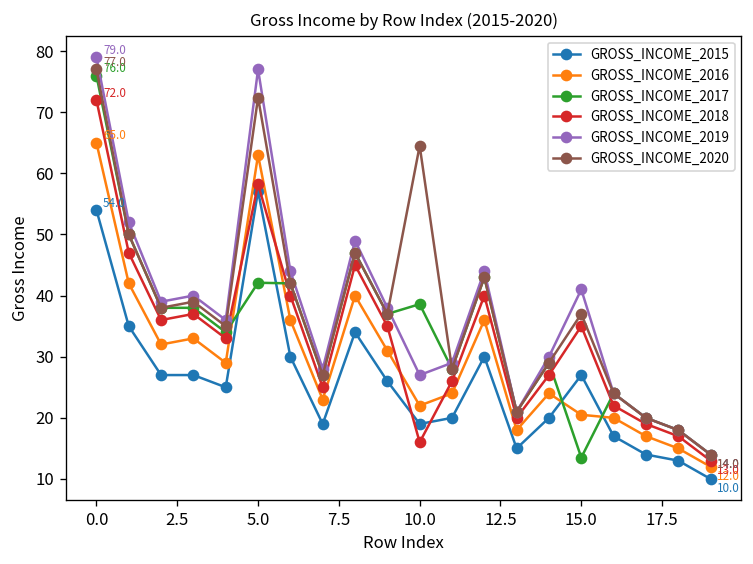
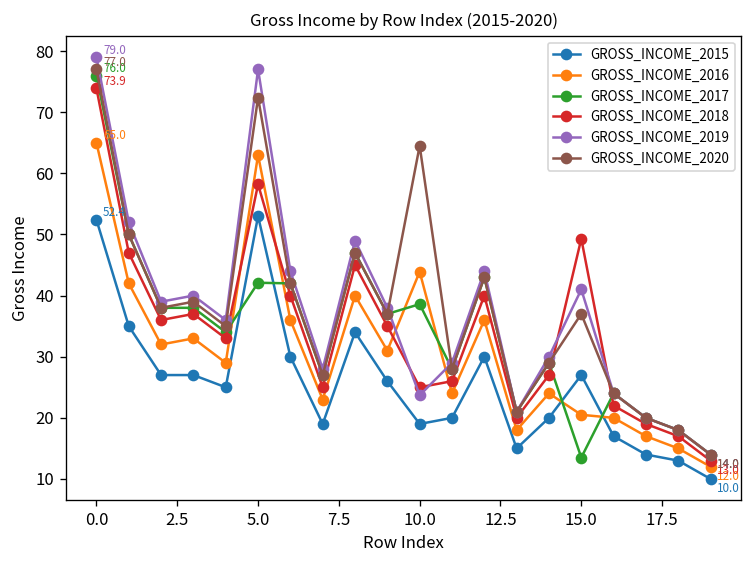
GROSS_INCOME_2015, 0.0: 54.0 -> 52.4
GROSS_INCOME_2018, 0.0: 72.0 -> 73.9
GROSS_INCOME_2015, 5.0: 57 -> 53
GROSS_INCOME_2016, 10.0: 22 -> 44
GROSS_INCOME_2018, 10.0: 16 -> 25
GROSS_INCOME_2019, 10.0: 27 -> 24
GROSS_INCOME_2018, 15.0: 35 -> 49
